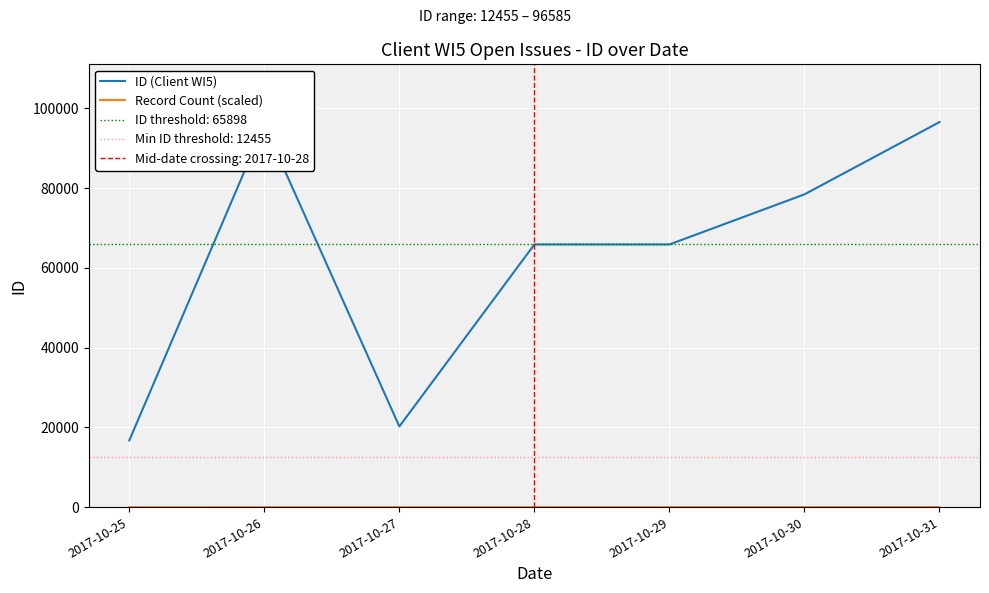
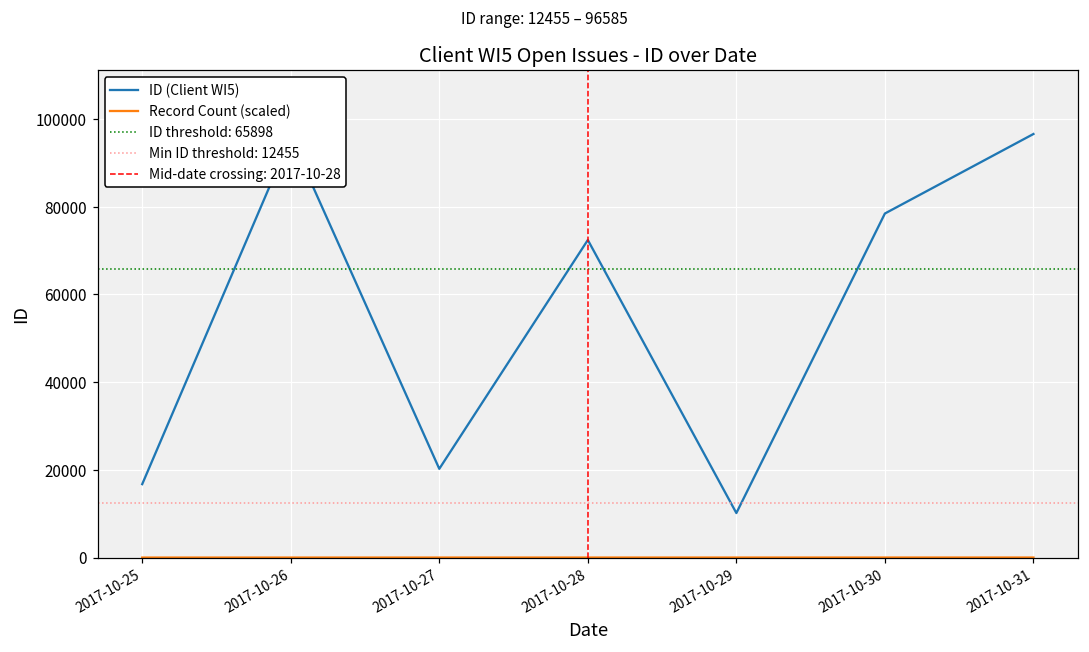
ID (Client WI5), 2017-10-28: 66000 -> 72000
ID (Client WI5), 2017-10-29: 66000 -> 10000
